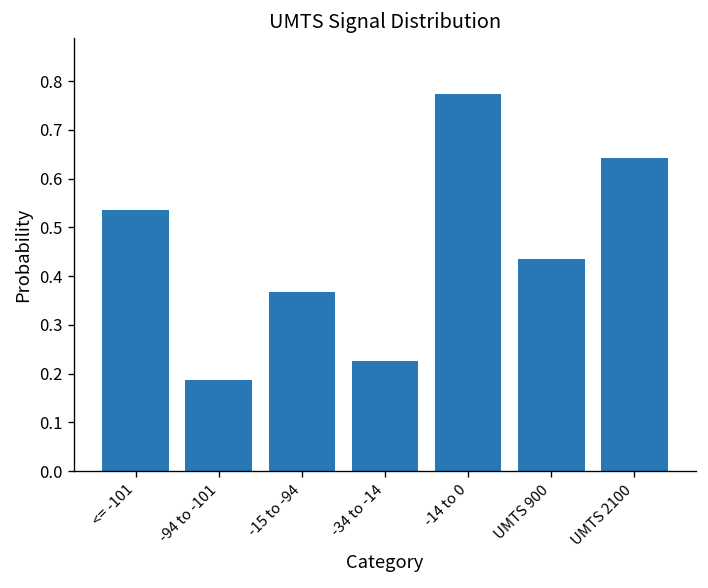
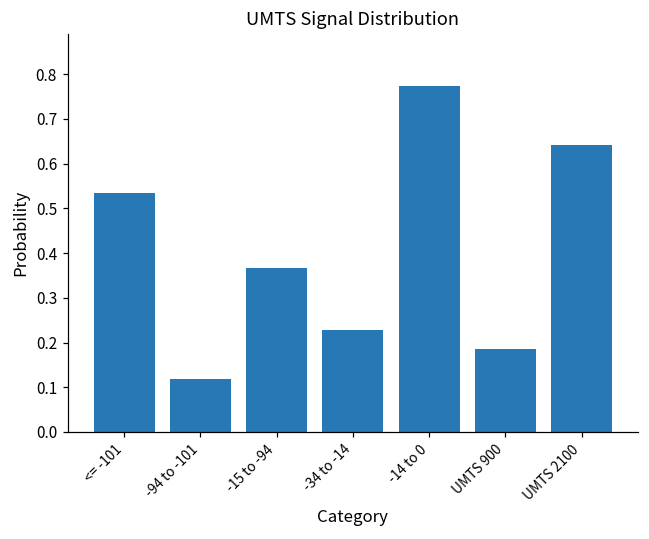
-94 to -101: 0.19 -> 0.12
UMTS 900: 0.44 -> 0.19
